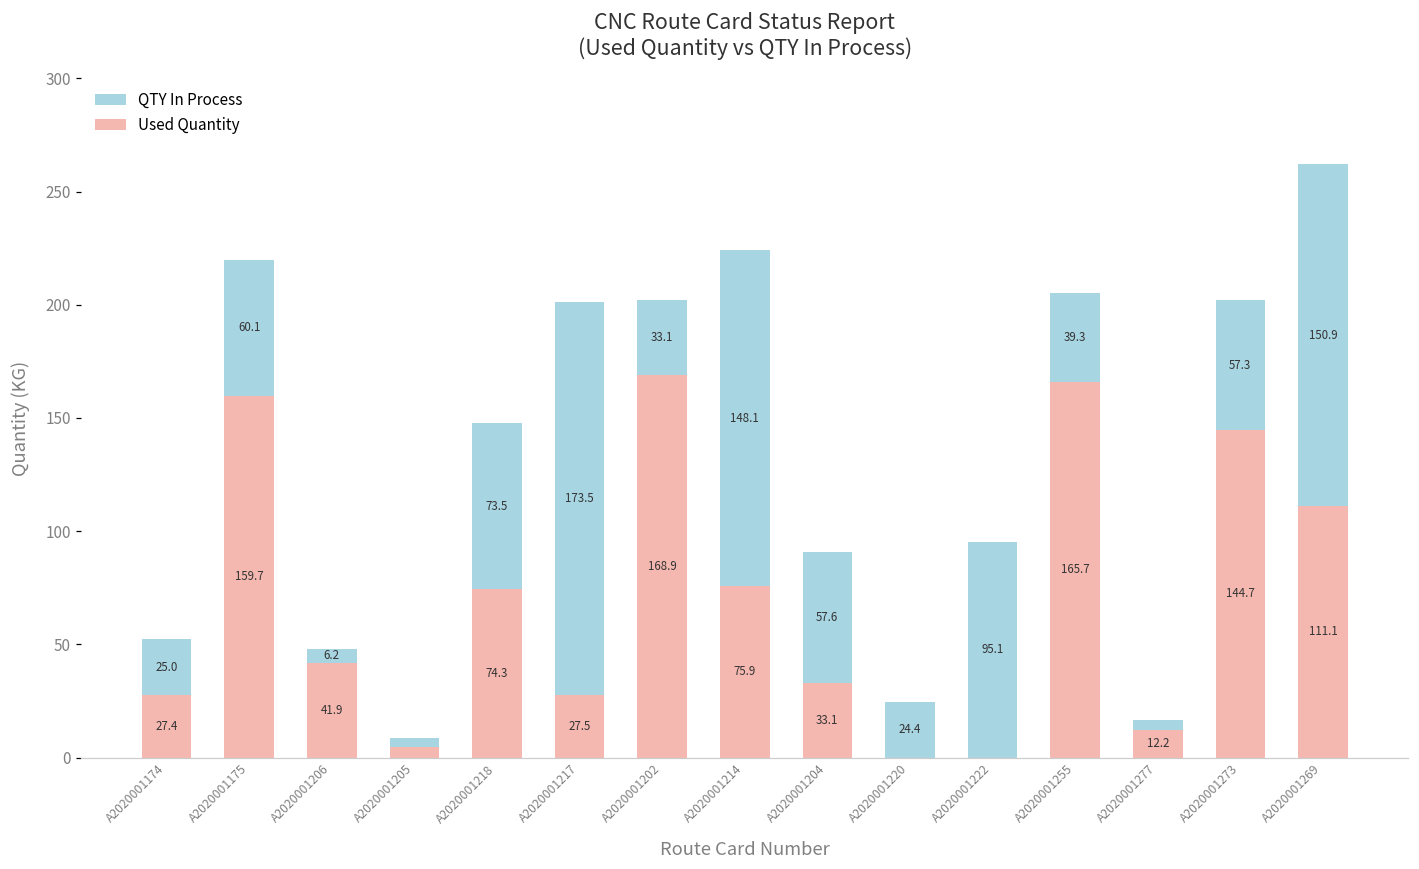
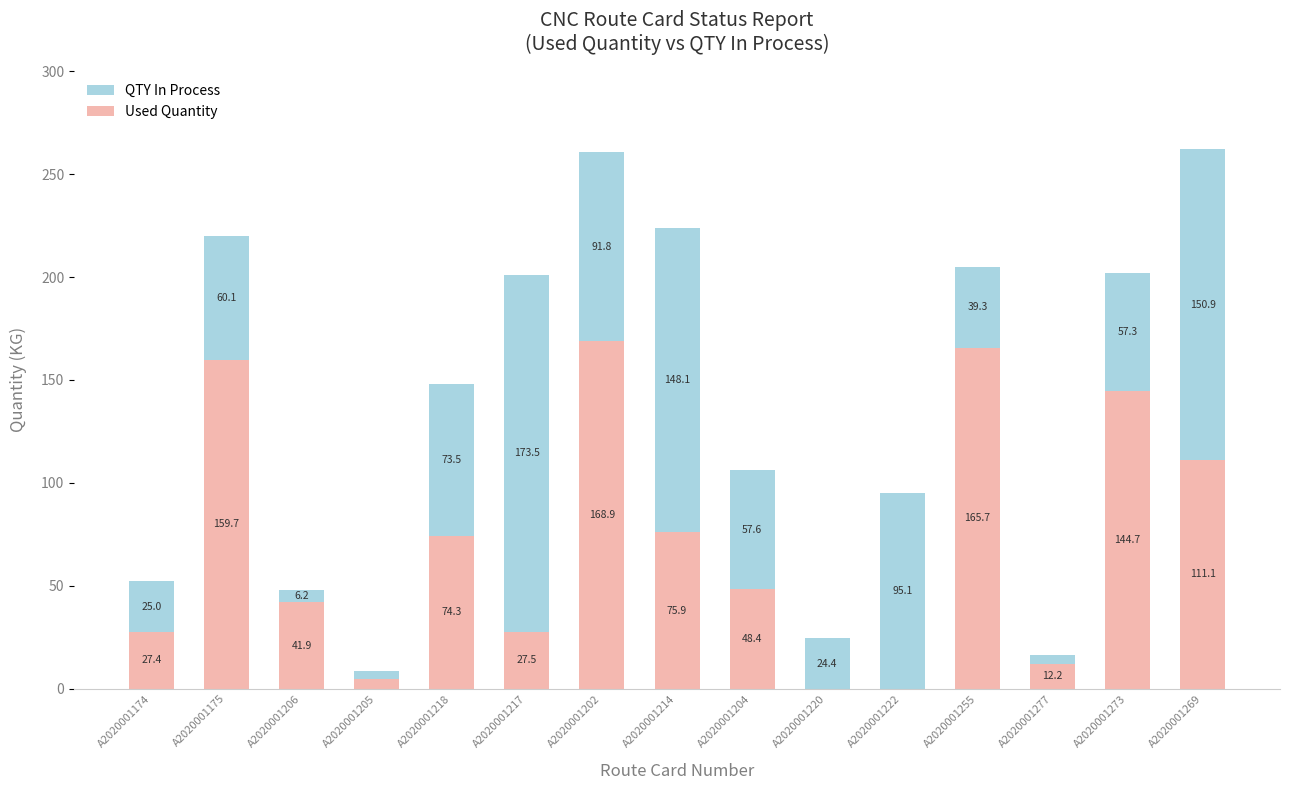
QTY In Process, A2020001202: 33.1 -> 91.8
Used Quantity, A2020001204: 33.1 -> 48.4
